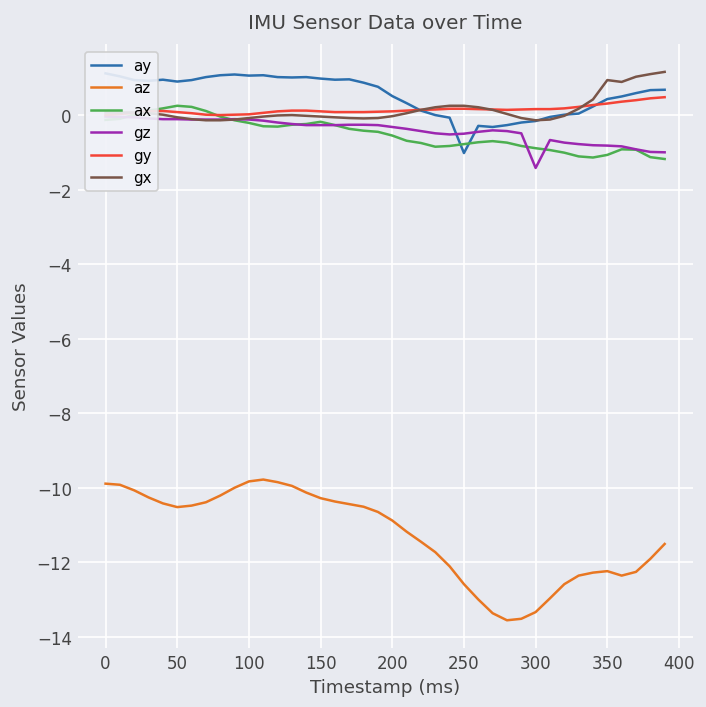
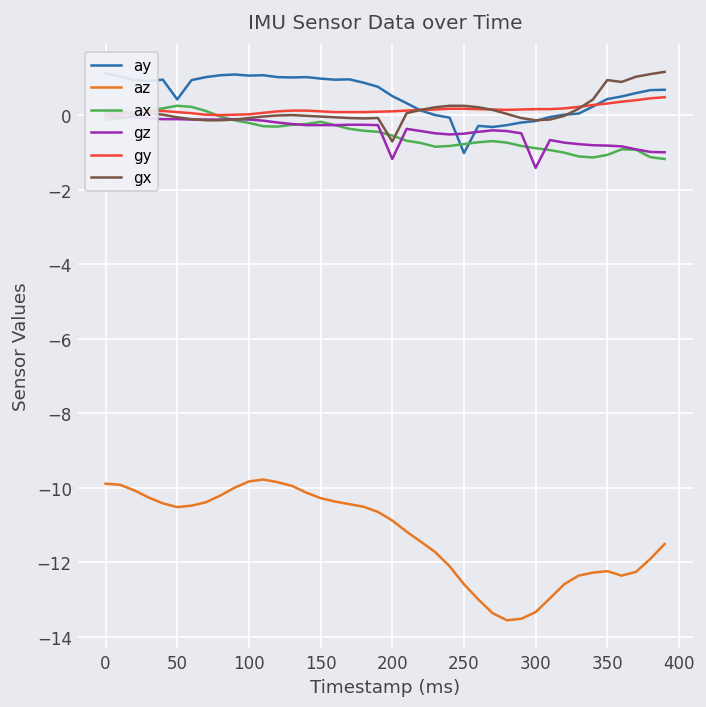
ay, 50: 0.9 -> 0.4
gz, 200: -0.3 -> -1.2
gx, 200: 0.0 -> -0.7
